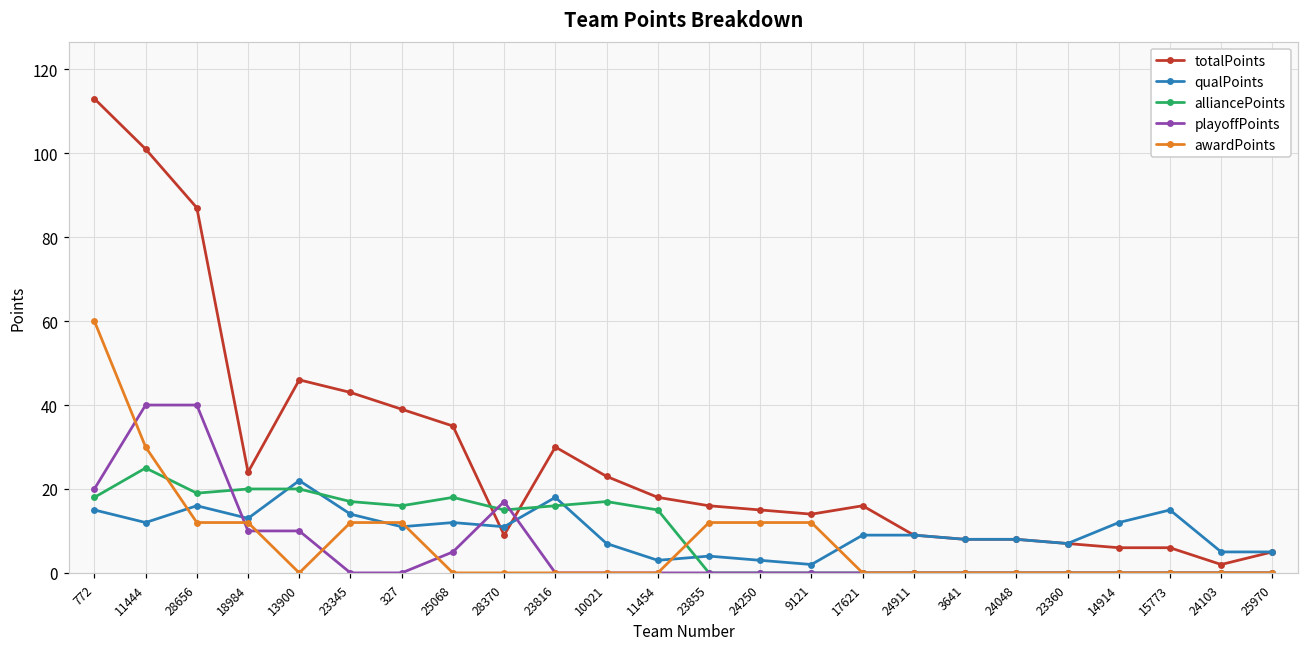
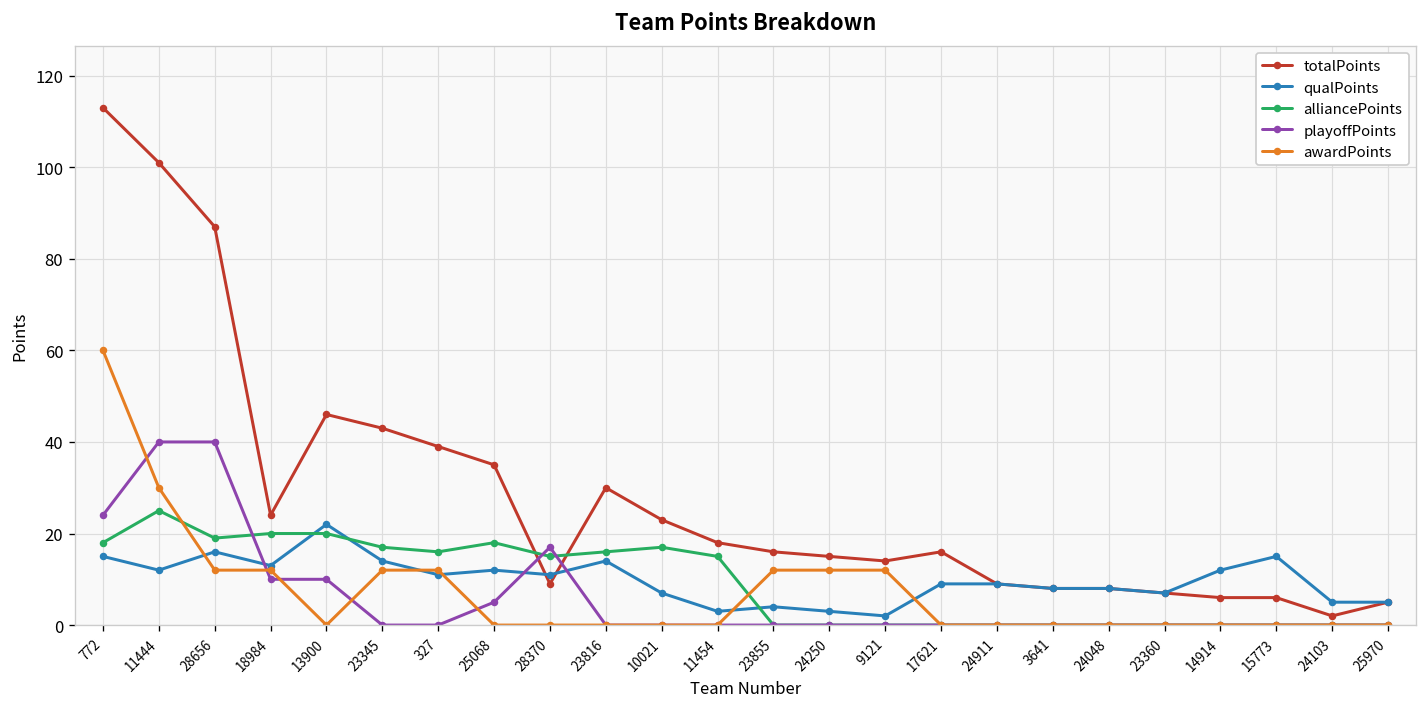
playoffPoints, 772: 20 -> 24
qualPoints, 23816: 18 -> 14
